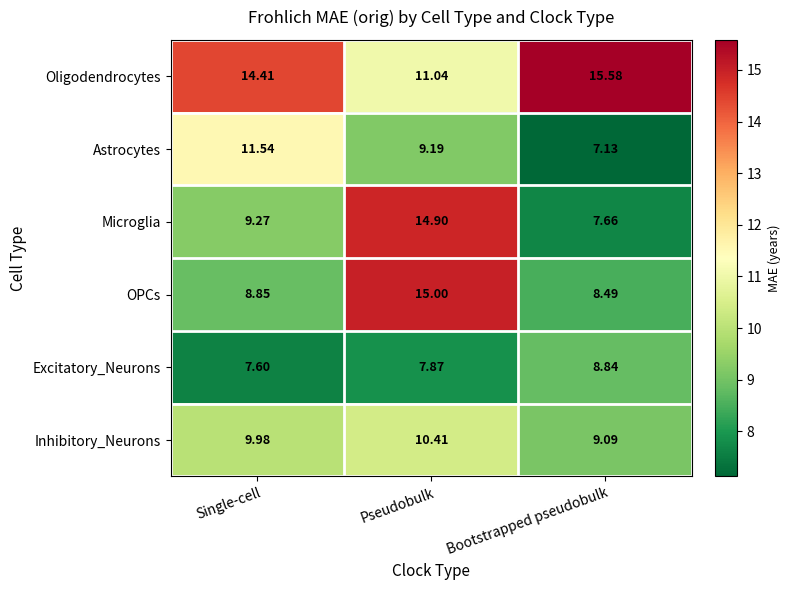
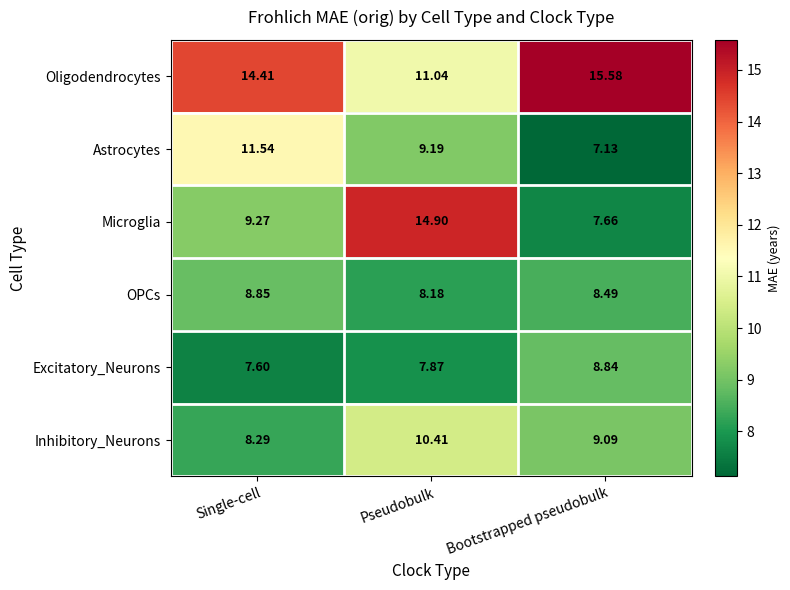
OPCs, Pseudobulk: 15.00 -> 8.18
Inhibitory_Neurons, Single-cell: 9.98 -> 8.29
